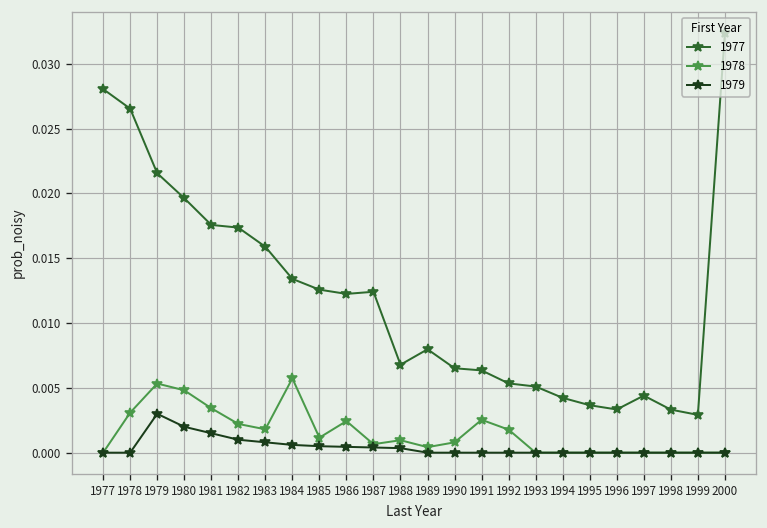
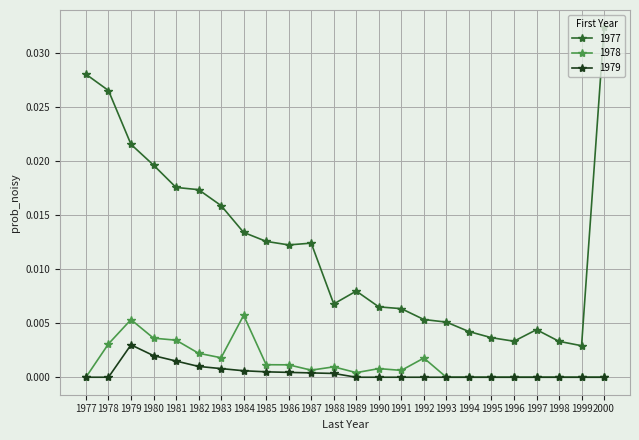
1978, 1980: 0.0048 -> 0.0036
1978, 1986: 0.0024 -> 0.0011
1978, 1991: 0.0025 -> 0.0006
